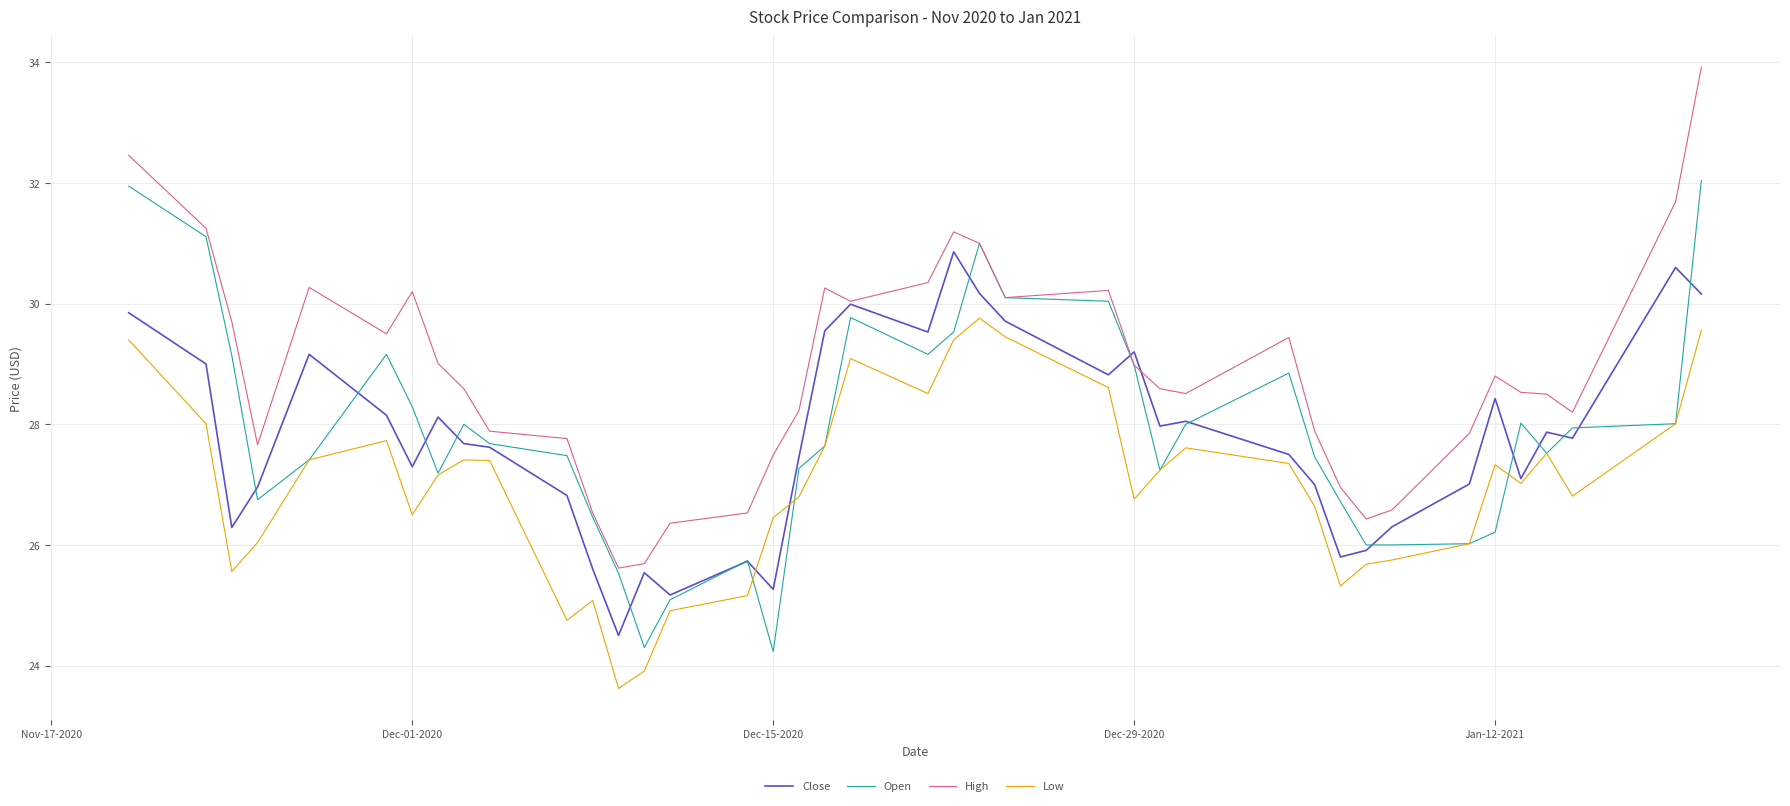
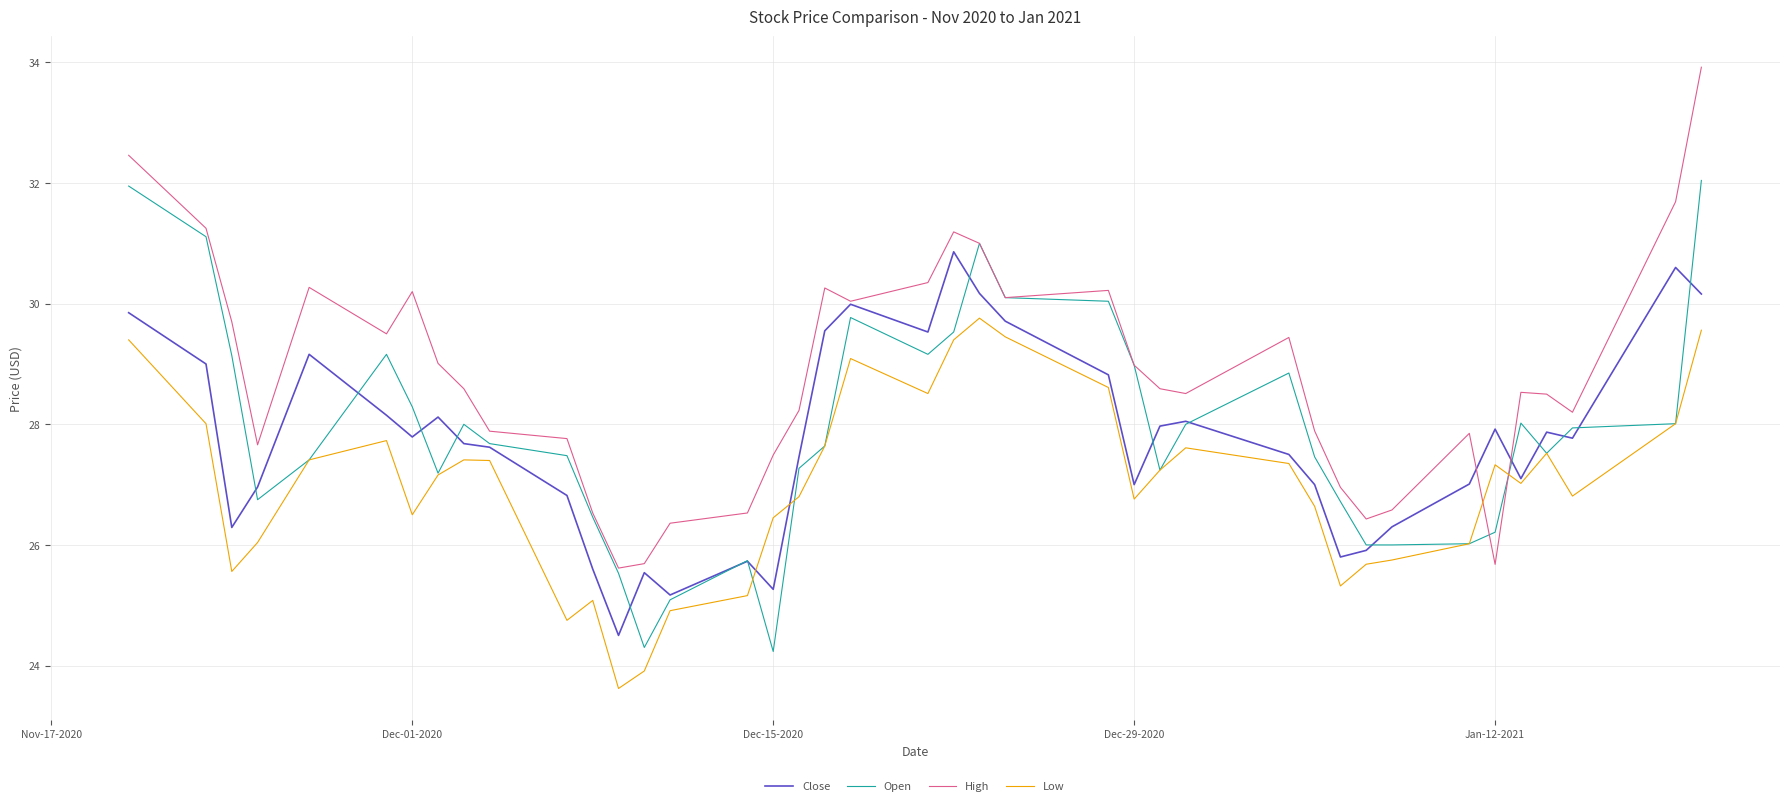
Close, Dec-01-2020: 27.3 -> 27.8
Close, Dec-29-2020: 29.2 -> 27.0
Close, Jan-12-2021: 28.4 -> 27.9
High, Jan-12-2021: 28.8 -> 25.7
